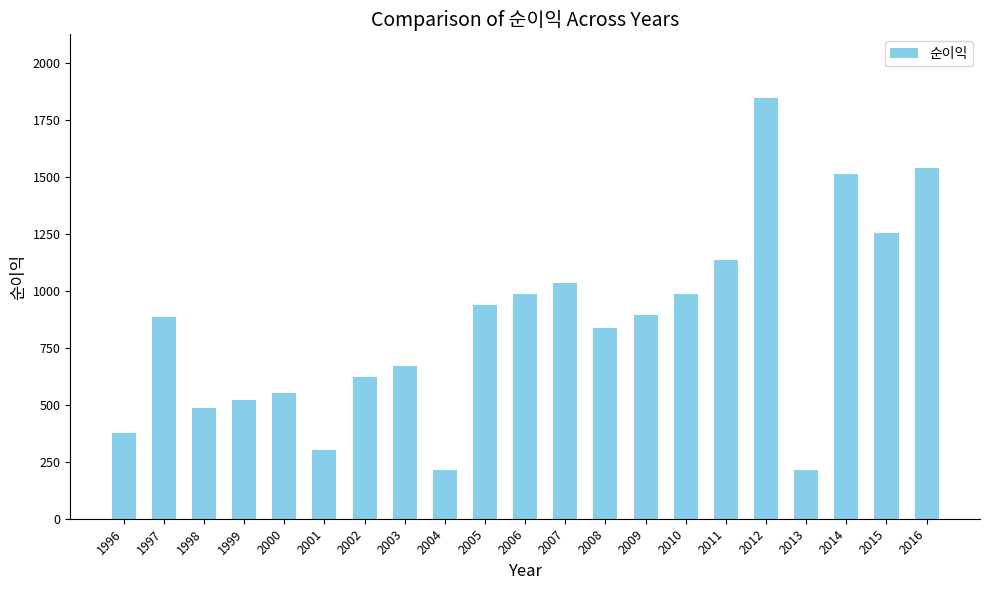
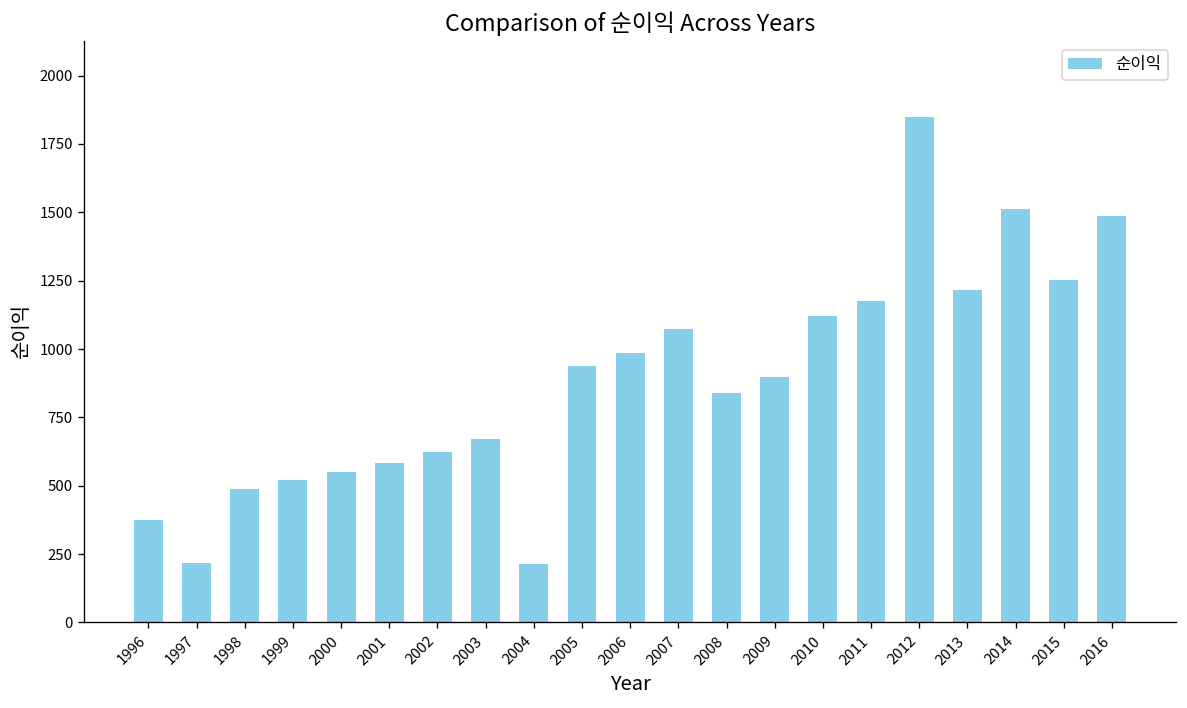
1997: 890 -> 220
2001: 300 -> 580
2007: 1040 -> 1070
2010: 980 -> 1120
2011: 1140 -> 1180
2013: 210 -> 1220
2016: 1540 -> 1490
